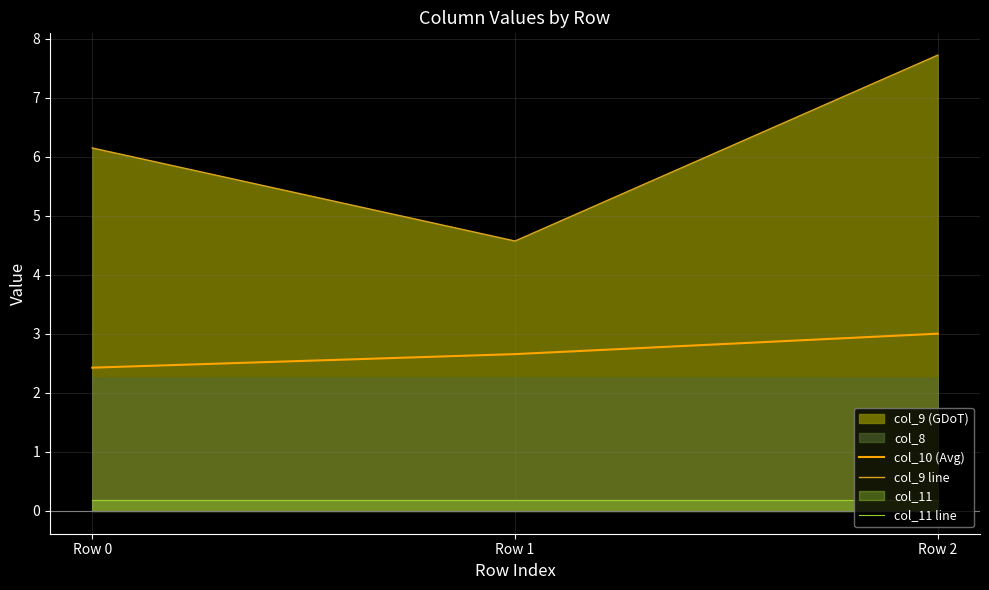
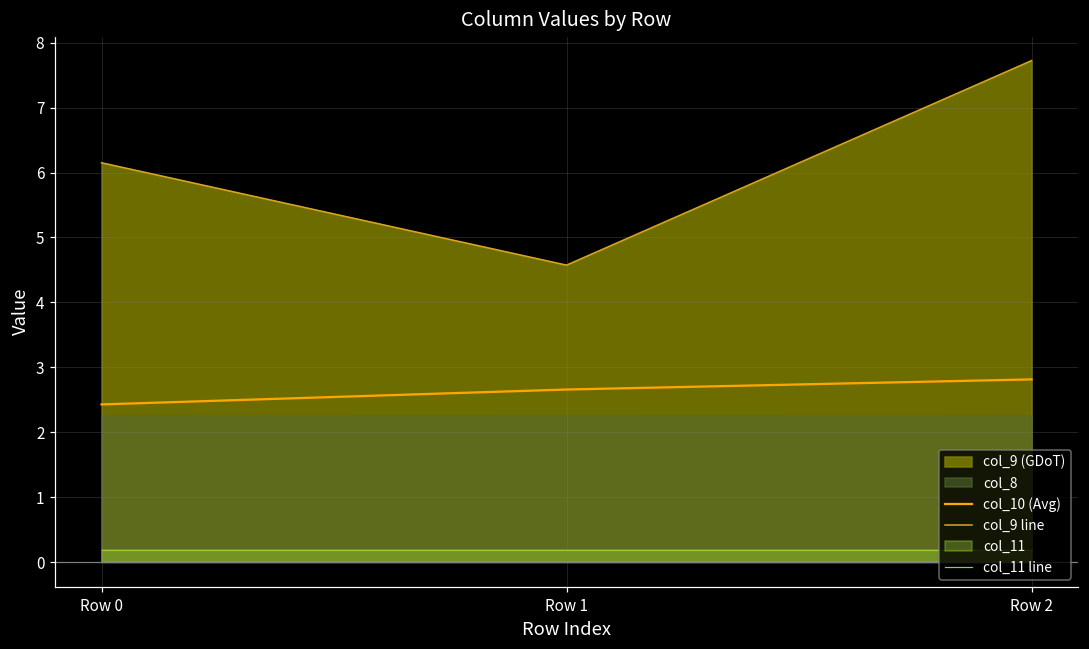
col_10 (Avg), Row 2: 3.0 -> 2.8
